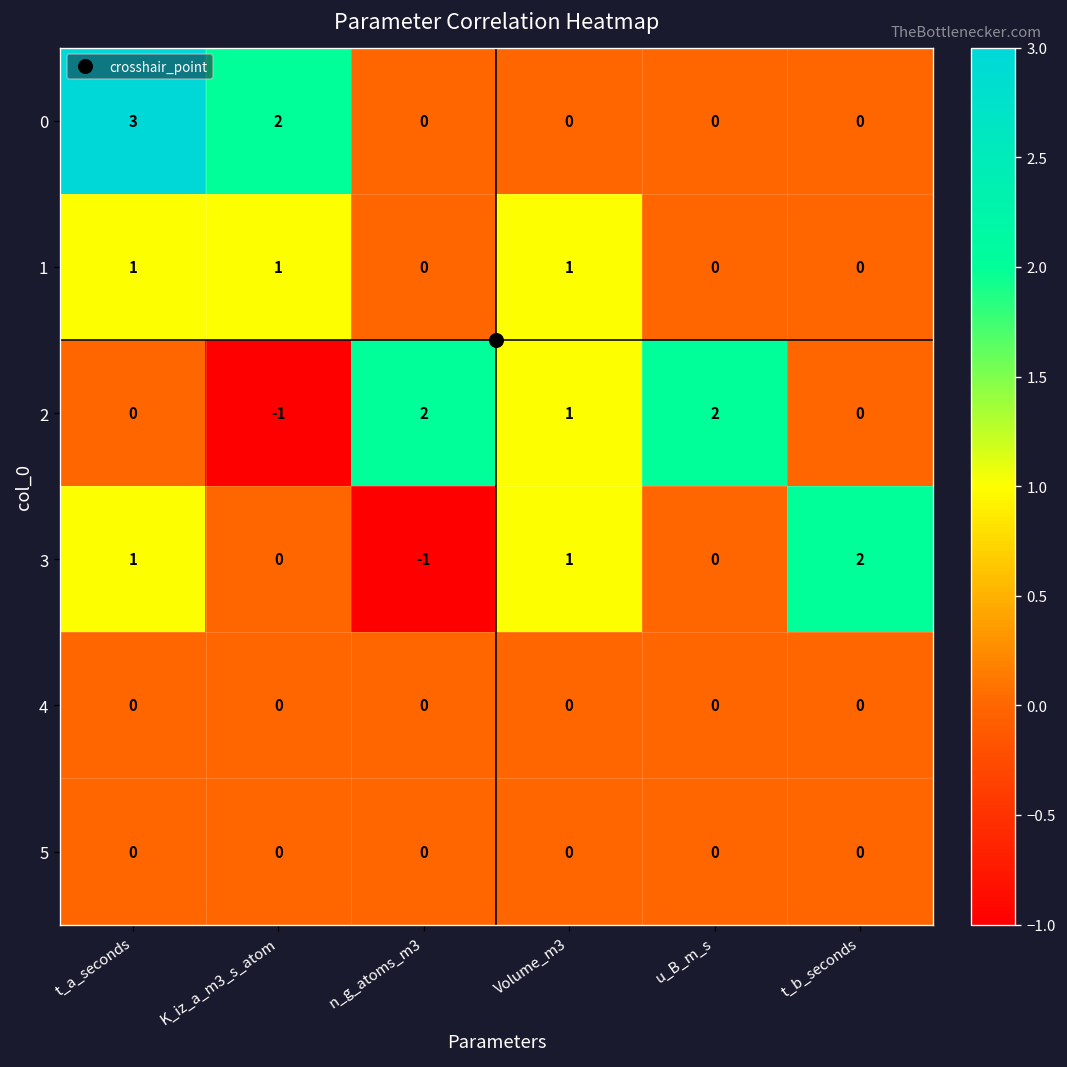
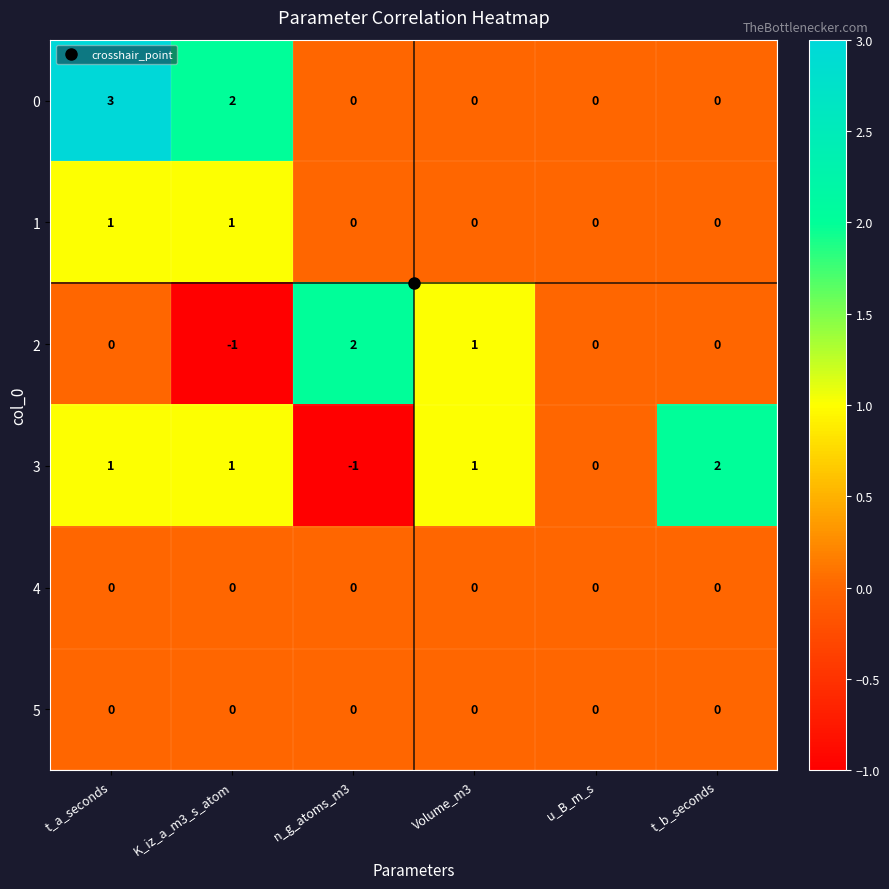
1, Volume_m3: 1 -> 0
2, u_B_m_s: 2 -> 0
3, K_iz_a_m3_s_atom: 0 -> 1
